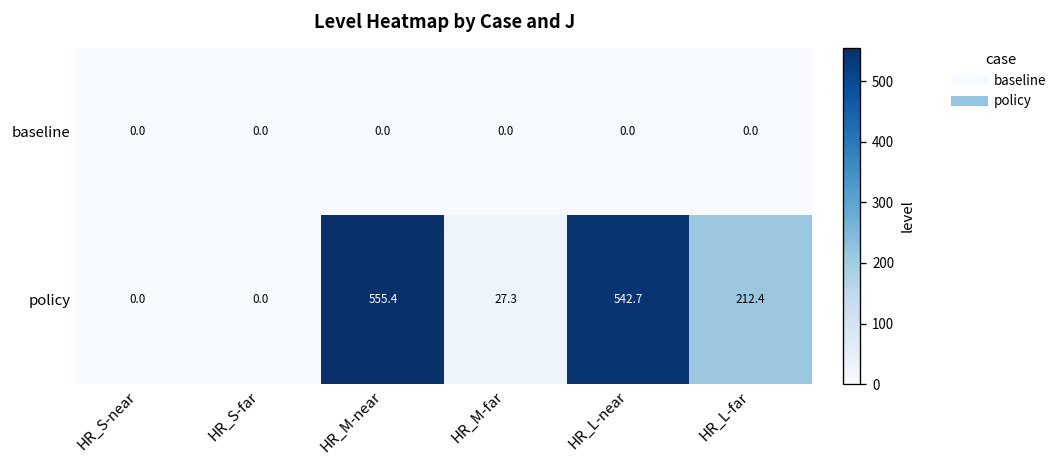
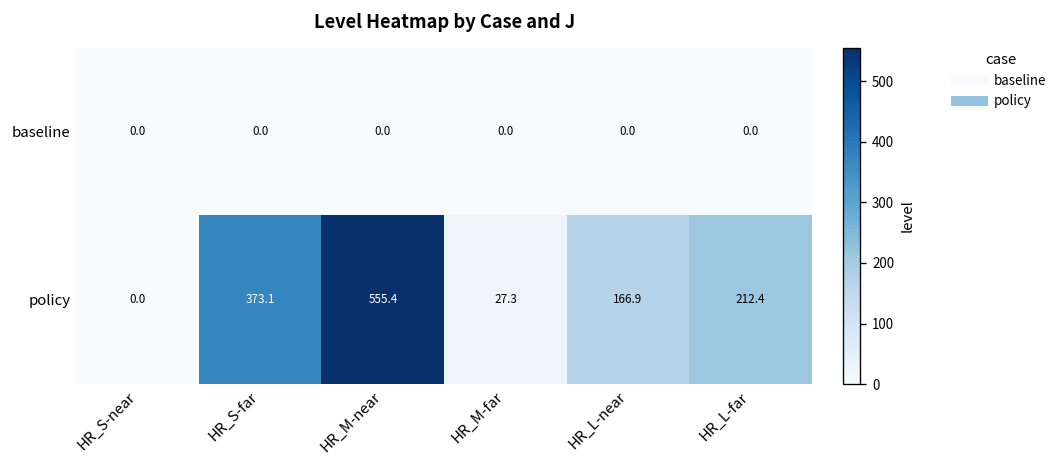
policy, HR_S-far: 0.0 -> 373.1
policy, HR_L-near: 542.7 -> 166.9
